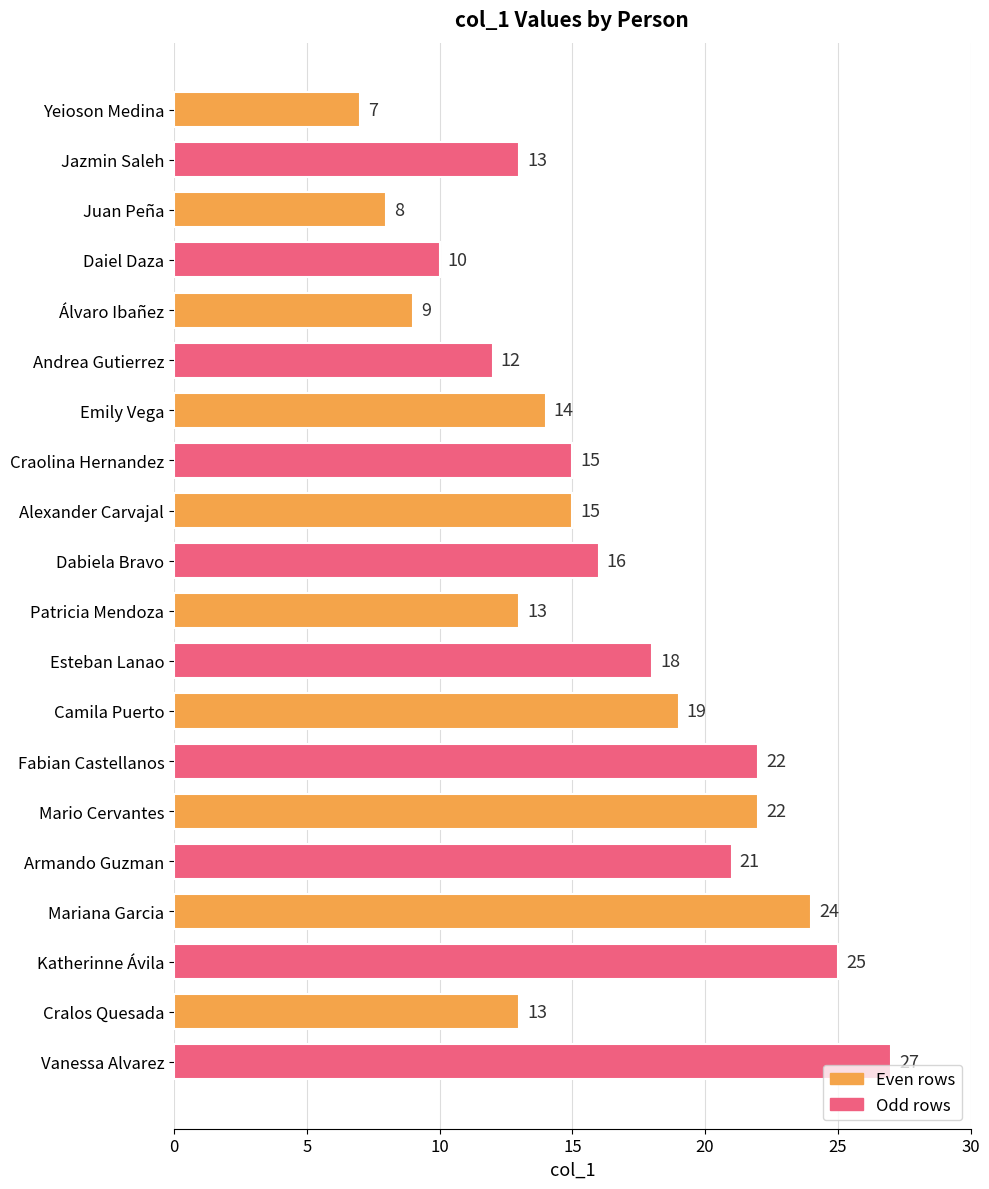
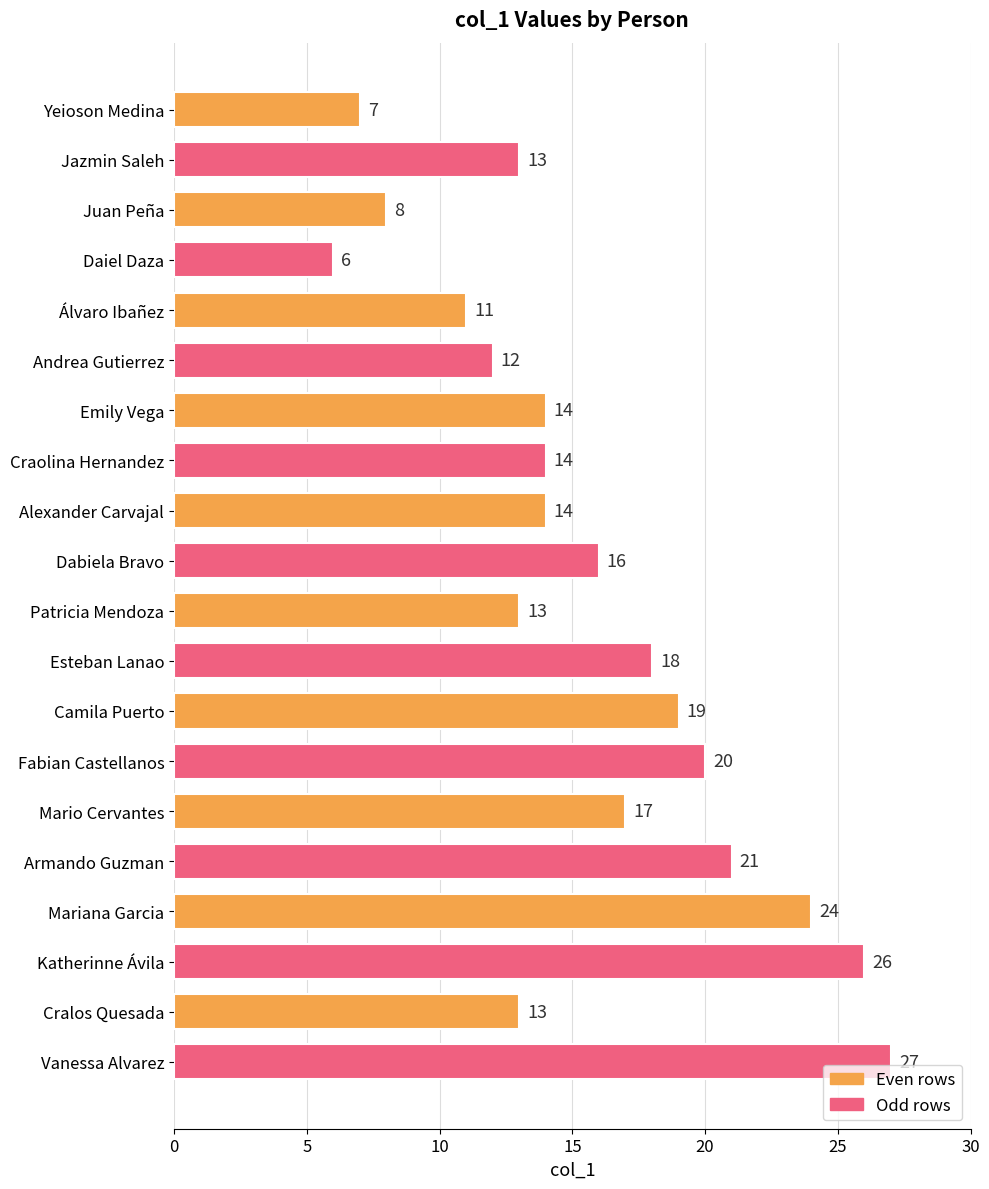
Daiel Daza: 10 -> 6
Álvaro Ibañez: 9 -> 11
Craolina Hernandez: 15 -> 14
Alexander Carvajal: 15 -> 14
Fabian Castellanos: 22 -> 20
Mario Cervantes: 22 -> 17
Katherinne Ávila: 25 -> 26
